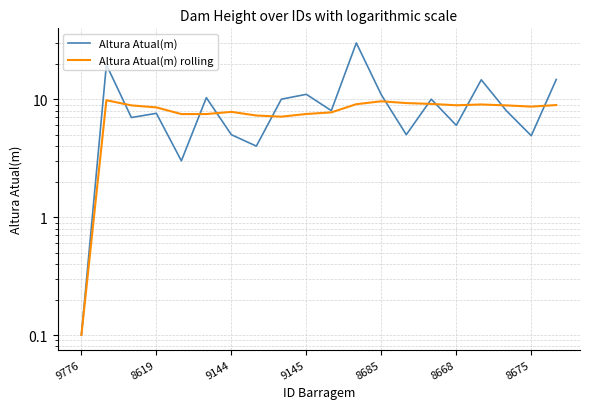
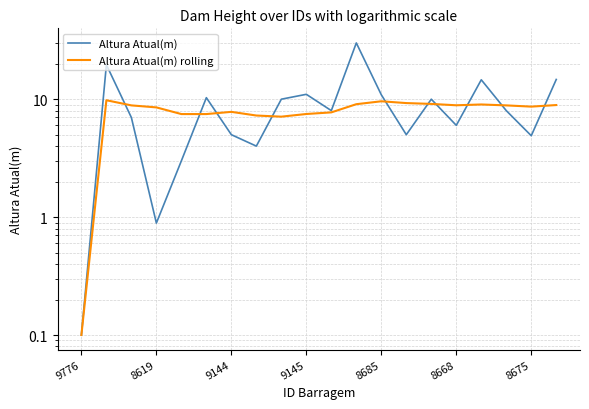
Altura Atual(m), 8619: 8 -> 0.9
